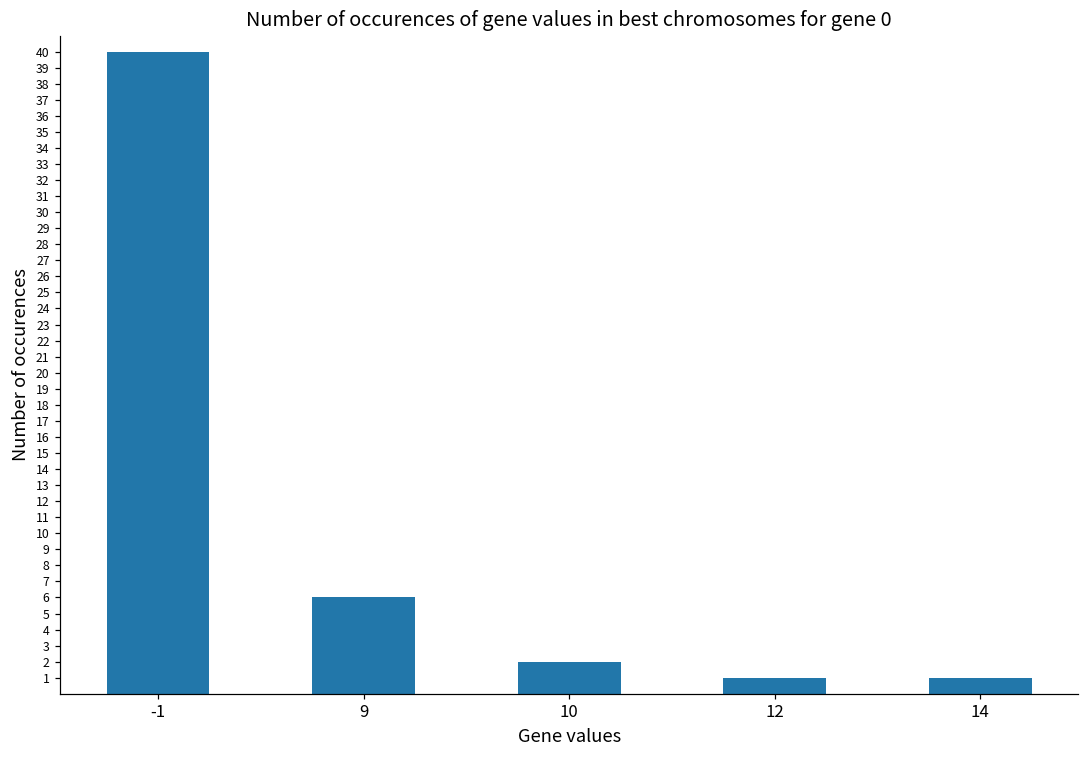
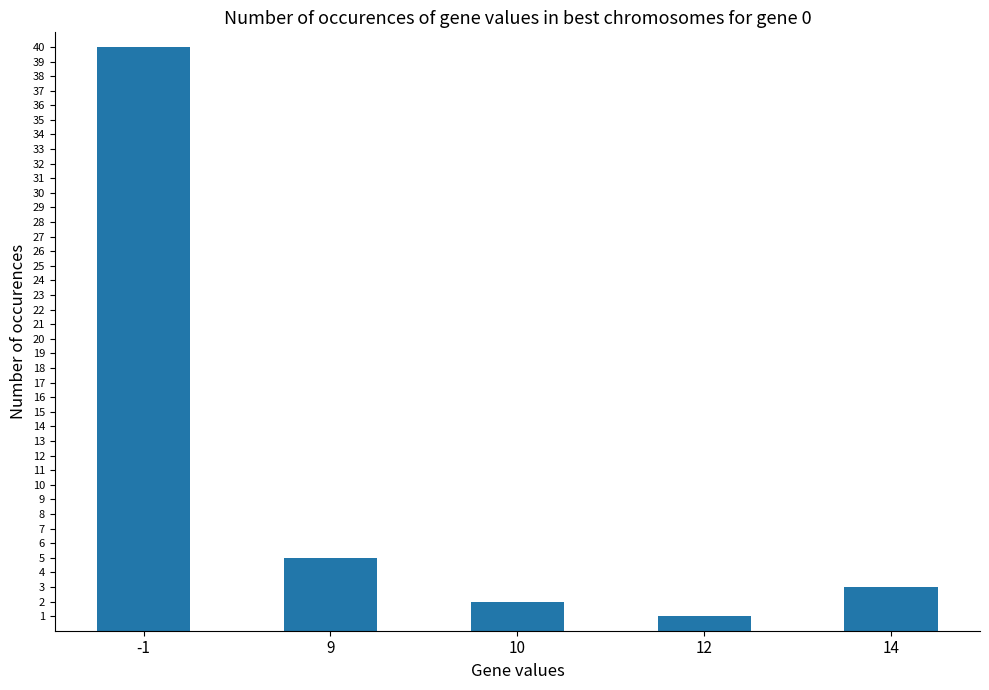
9: 6 -> 5
14: 1 -> 3
